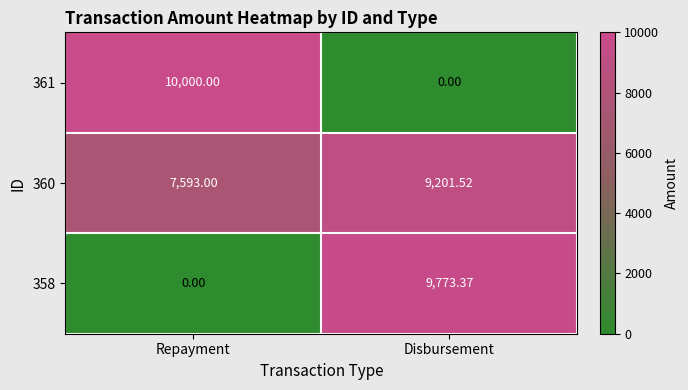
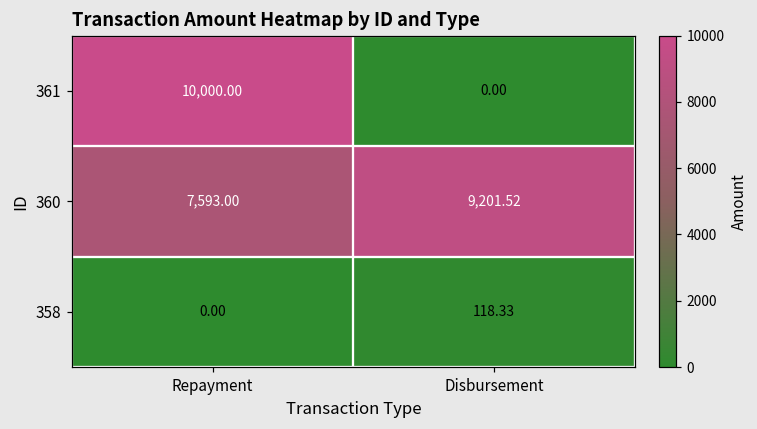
358, Disbursement: 9,773.37 -> 118.33
